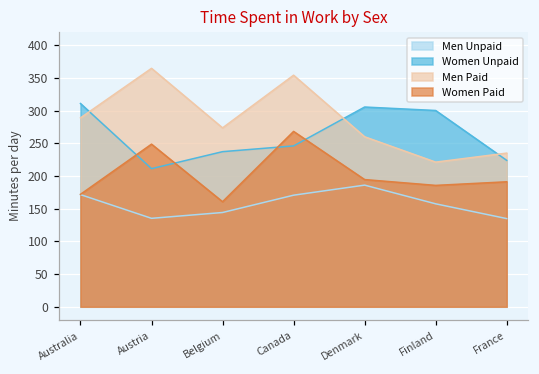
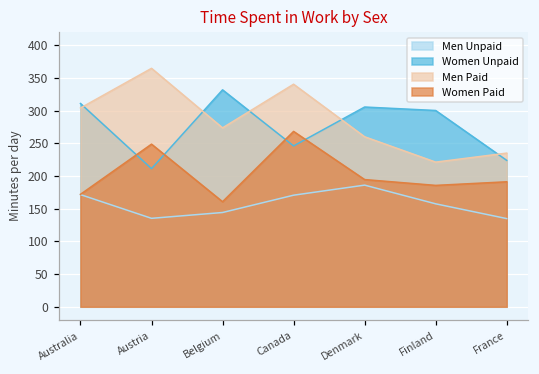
Men Paid, Australia: 290 -> 300
Women Unpaid, Belgium: 240 -> 330
Men Paid, Canada: 350 -> 340
